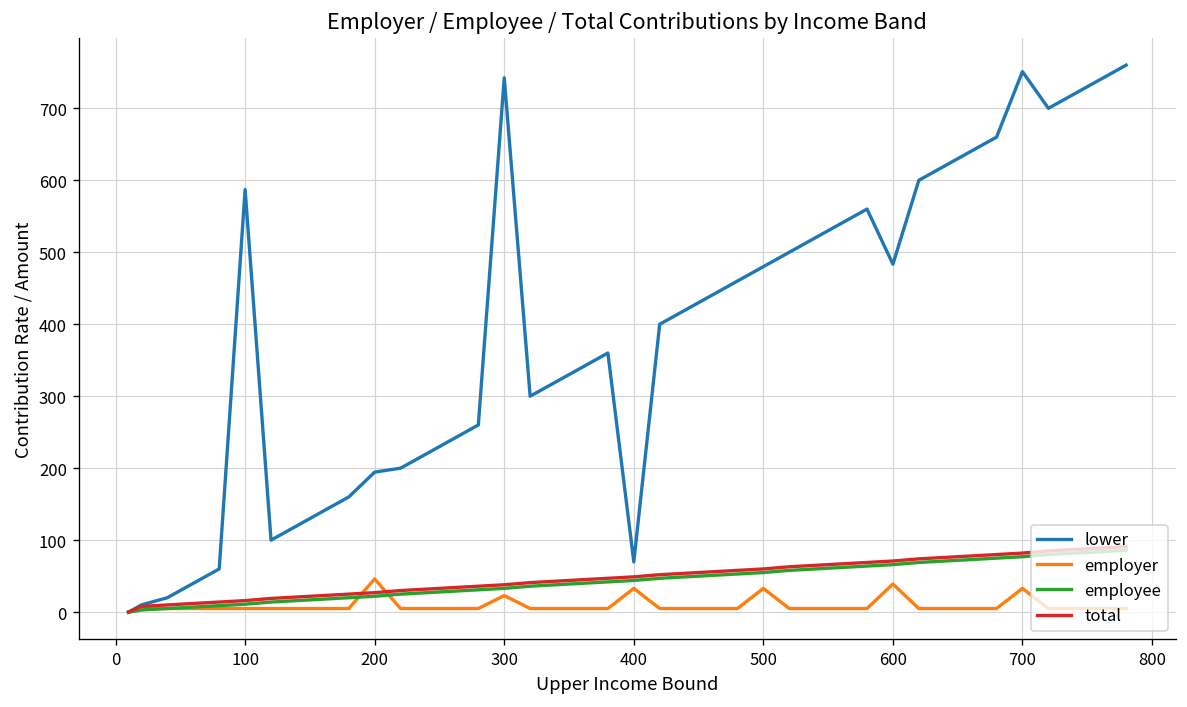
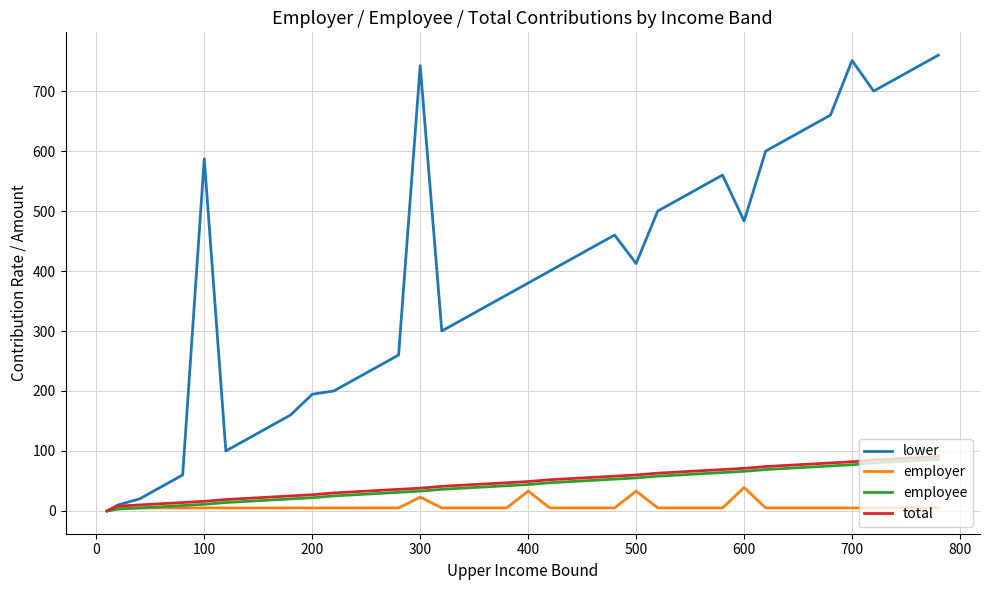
employer, 200: 50 -> 10
lower, 400: 70 -> 380
lower, 500: 480 -> 410
employer, 700: 30 -> 10
